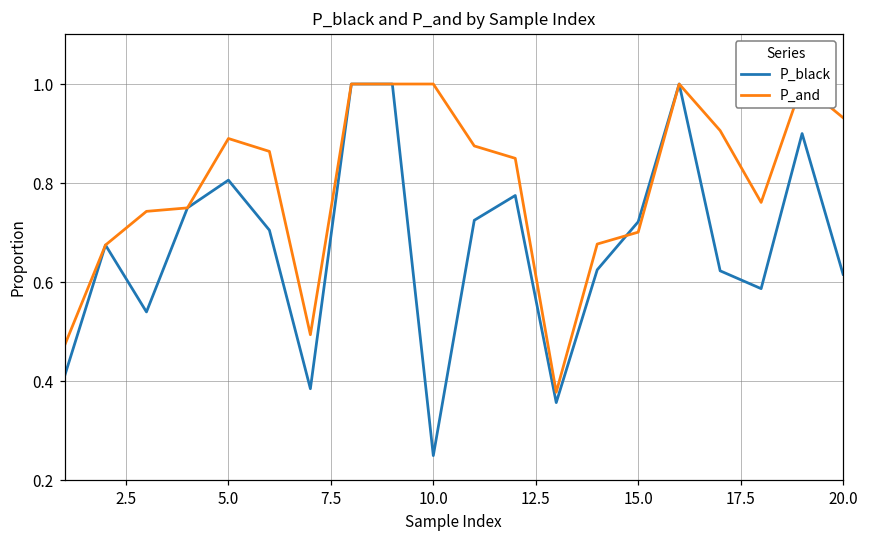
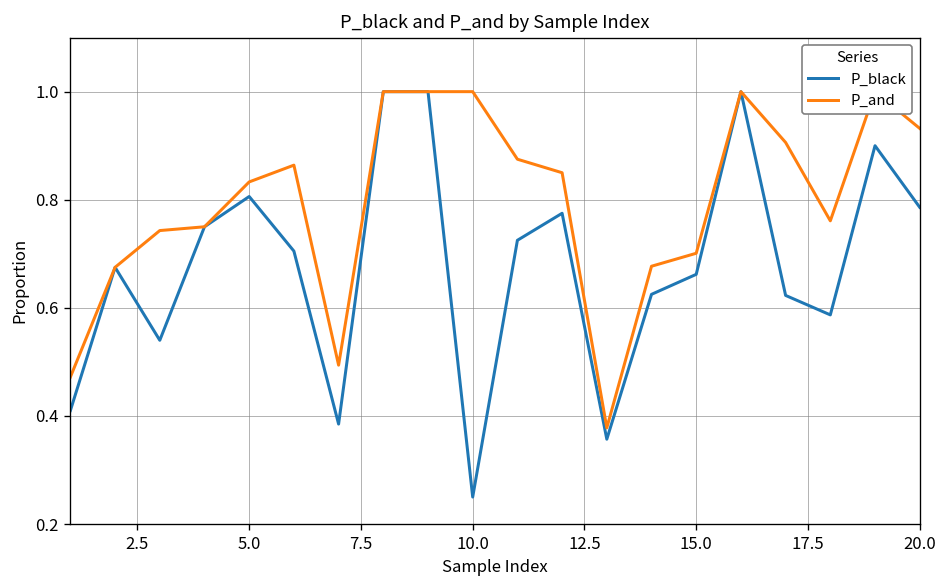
P_and, 5.0: 0.89 -> 0.83
P_black, 15.0: 0.72 -> 0.66
P_black, 20.0: 0.62 -> 0.79
